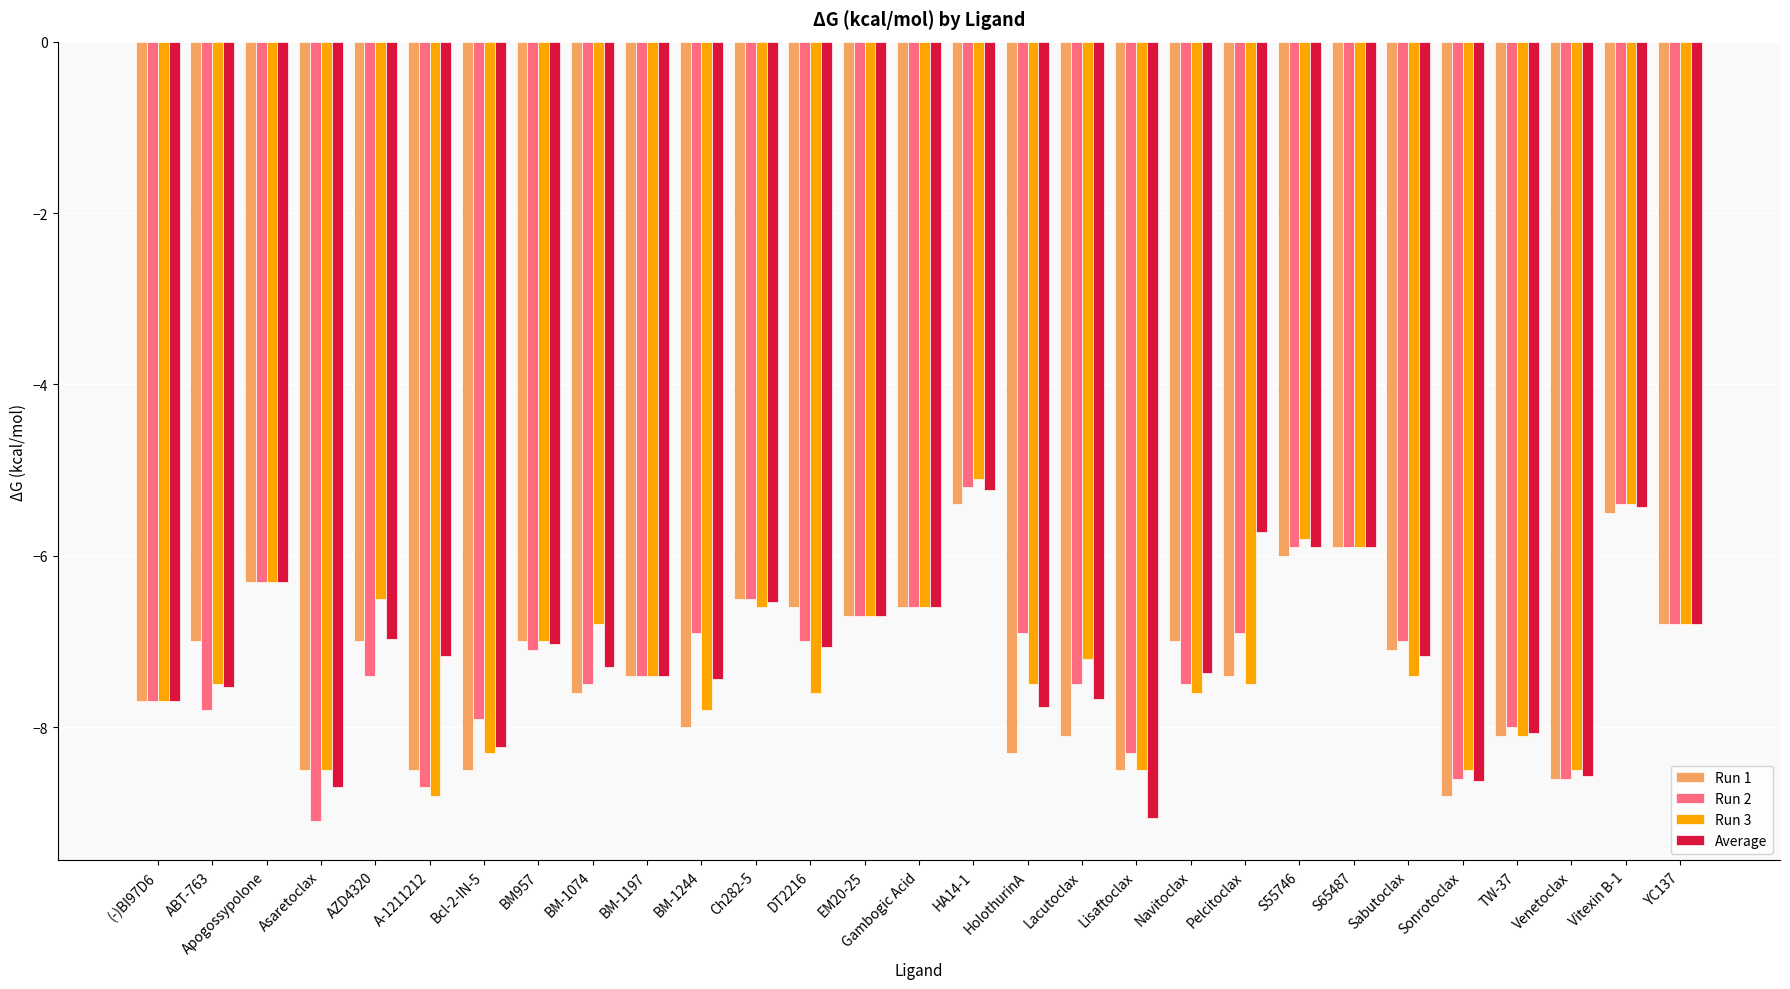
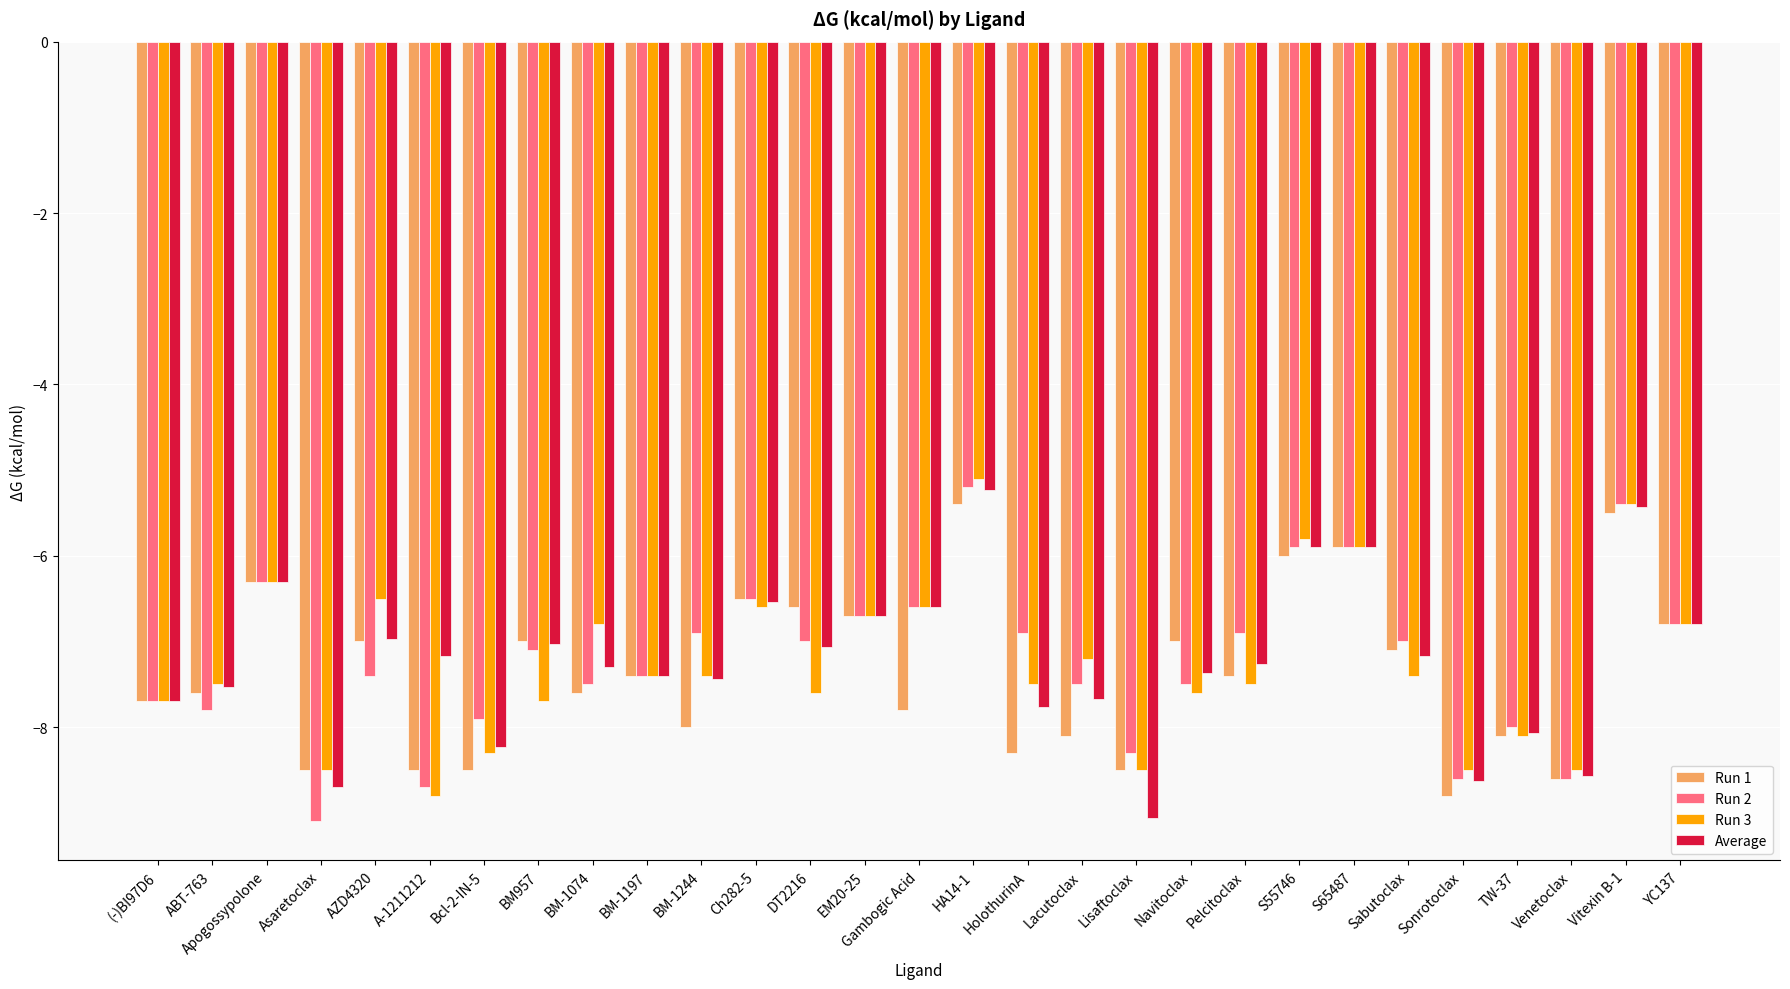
Run 1, ABT-763: -7.0 -> -7.6
Run 3, BM957: -7.0 -> -7.7
Run 3, BM-1244: -7.8 -> -7.4
Run 1, Gambogic Acid: -6.6 -> -7.8
Average, Pelcitoclax: -5.7 -> -7.3
